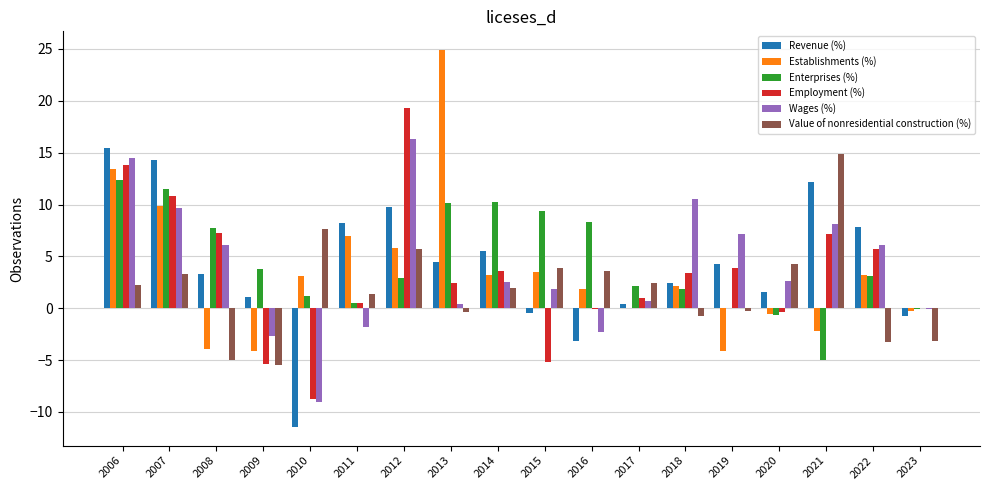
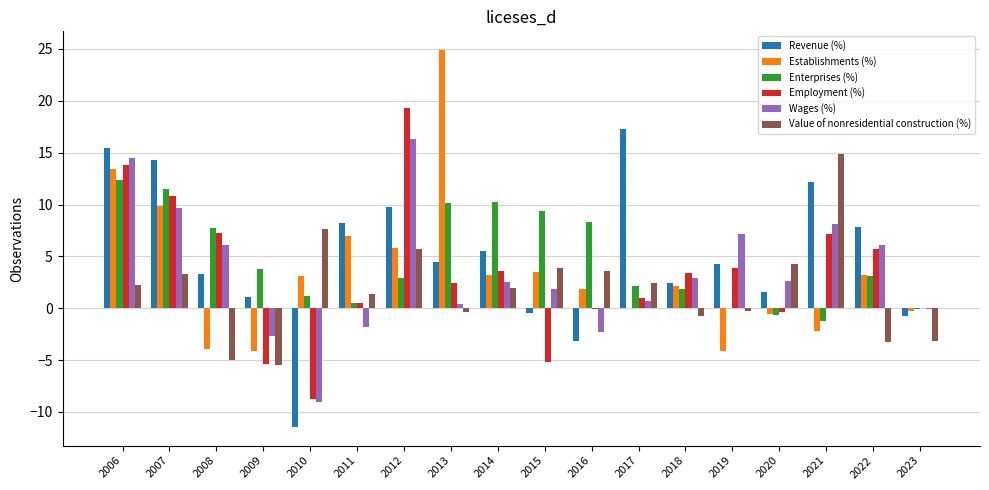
Revenue (%), 2017: 0.4 -> 17.3
Wages (%), 2018: 10.5 -> 3.0
Enterprises (%), 2021: -5.0 -> -1.2
